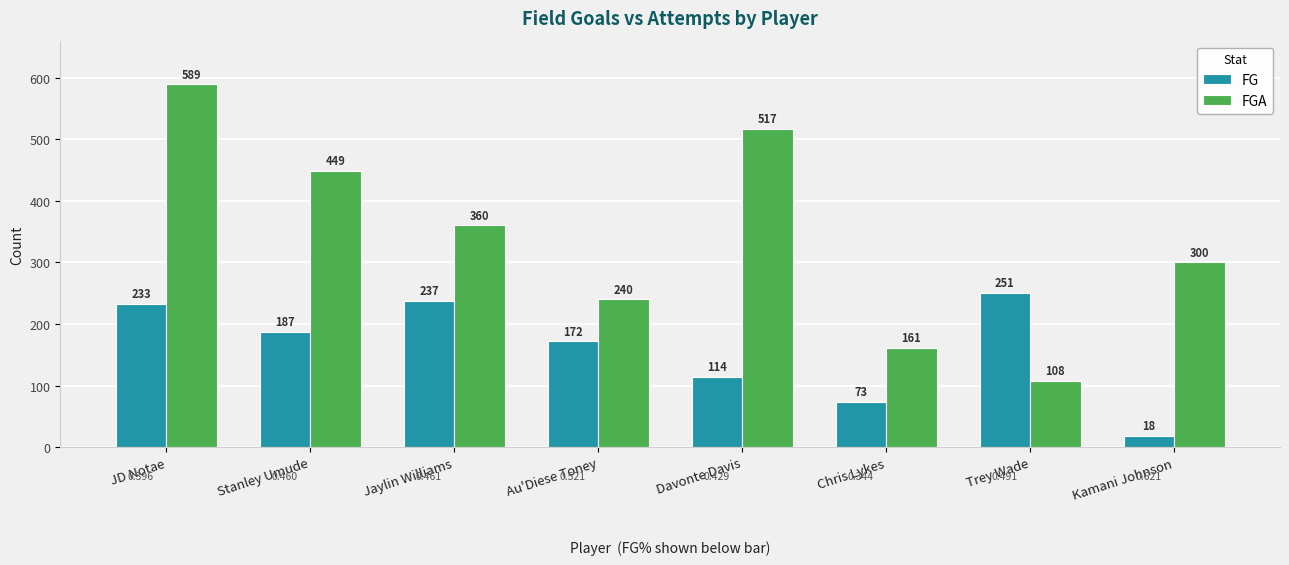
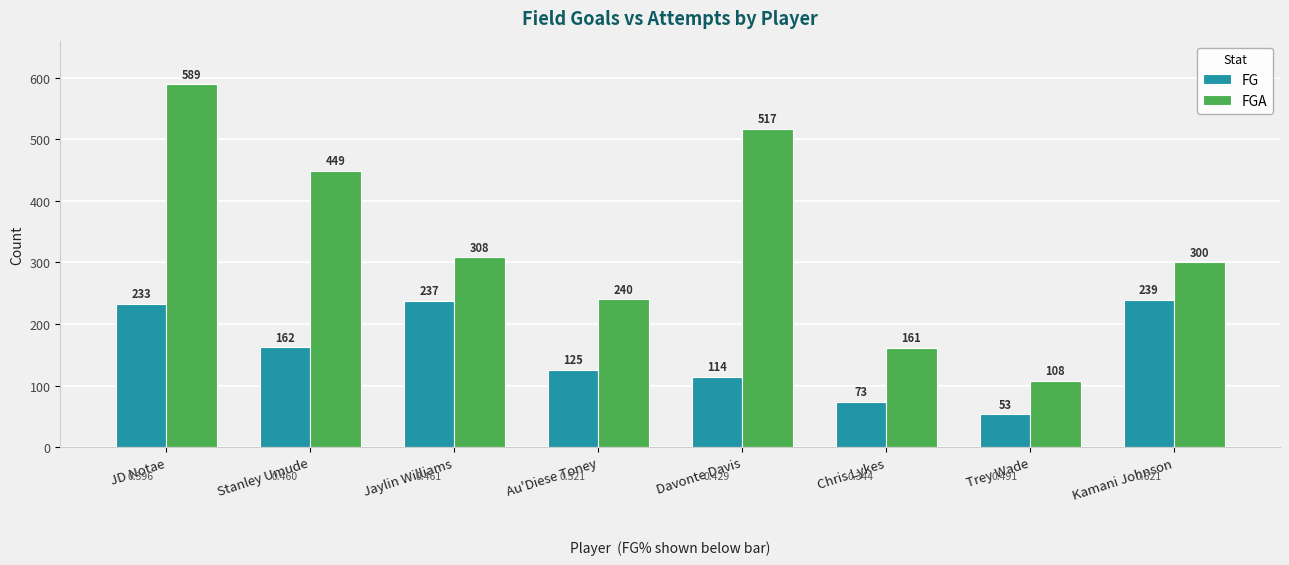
FG, Stanley Umude: 187 -> 162
FGA, Jaylin Williams: 360 -> 308
FG, Au'Diese Toney: 172 -> 125
FG, Trey Wade: 251 -> 53
FG, Kamani Johnson: 18 -> 239
